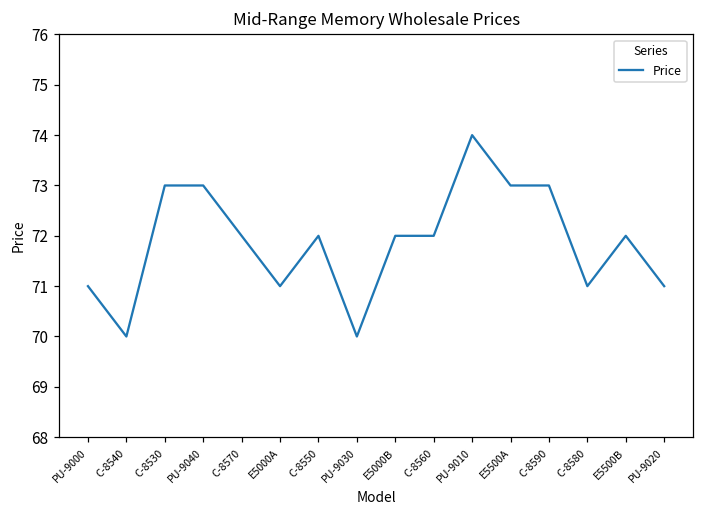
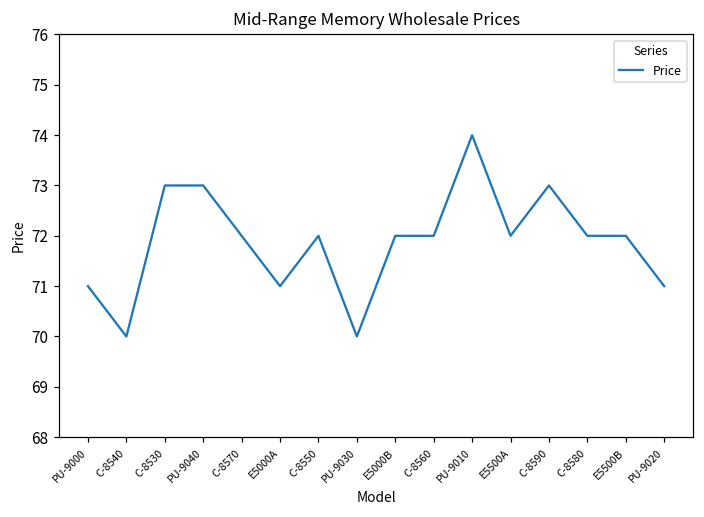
E5500A: 73 -> 72
C-8580: 71 -> 72
